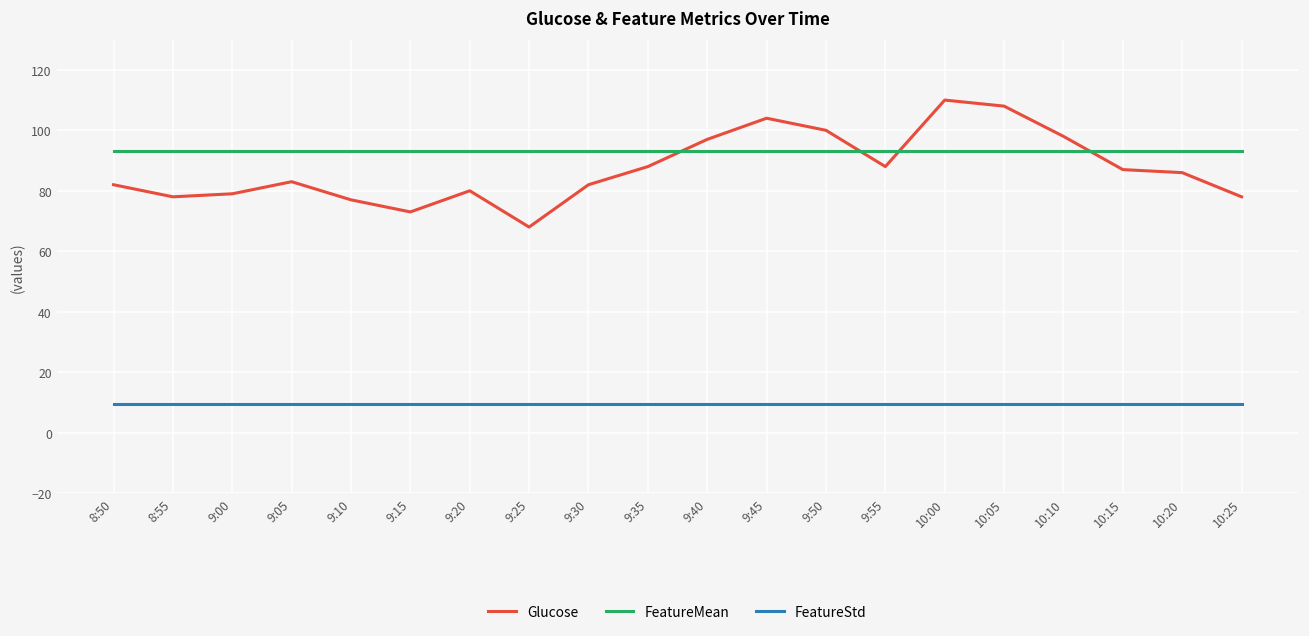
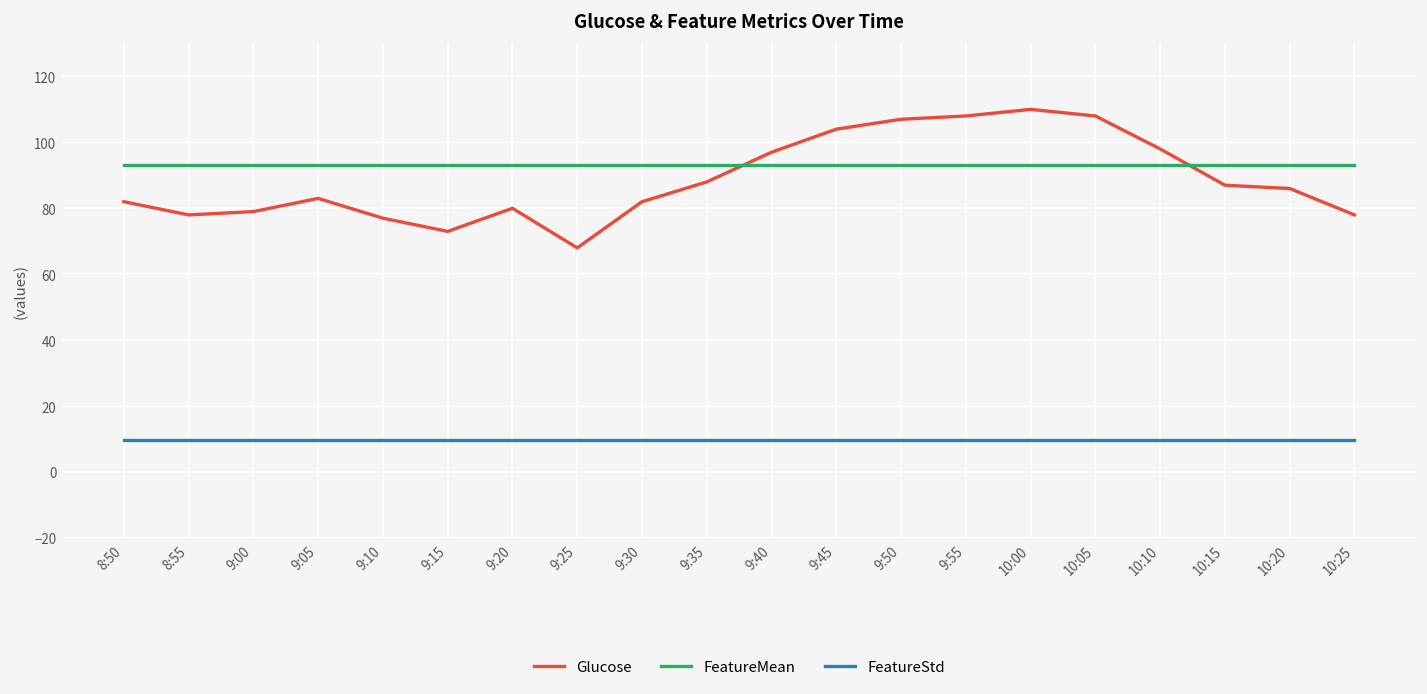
Glucose, 9:50: 100 -> 107
Glucose, 9:55: 88 -> 108
